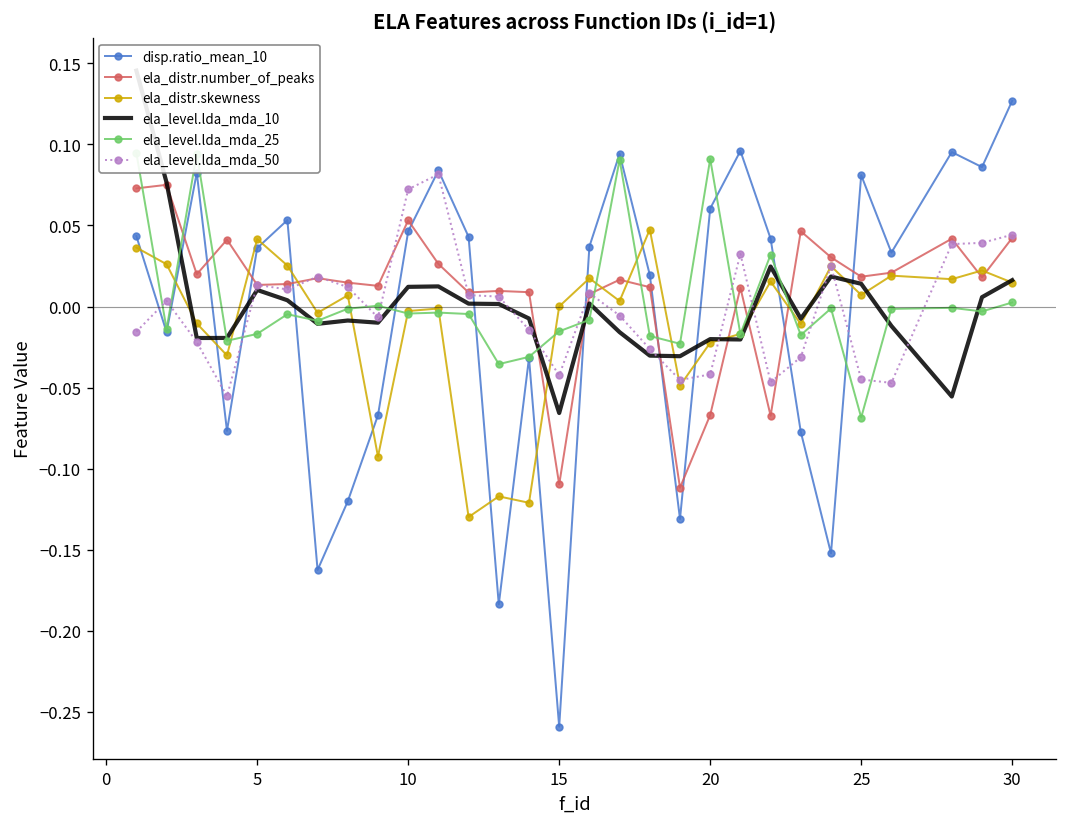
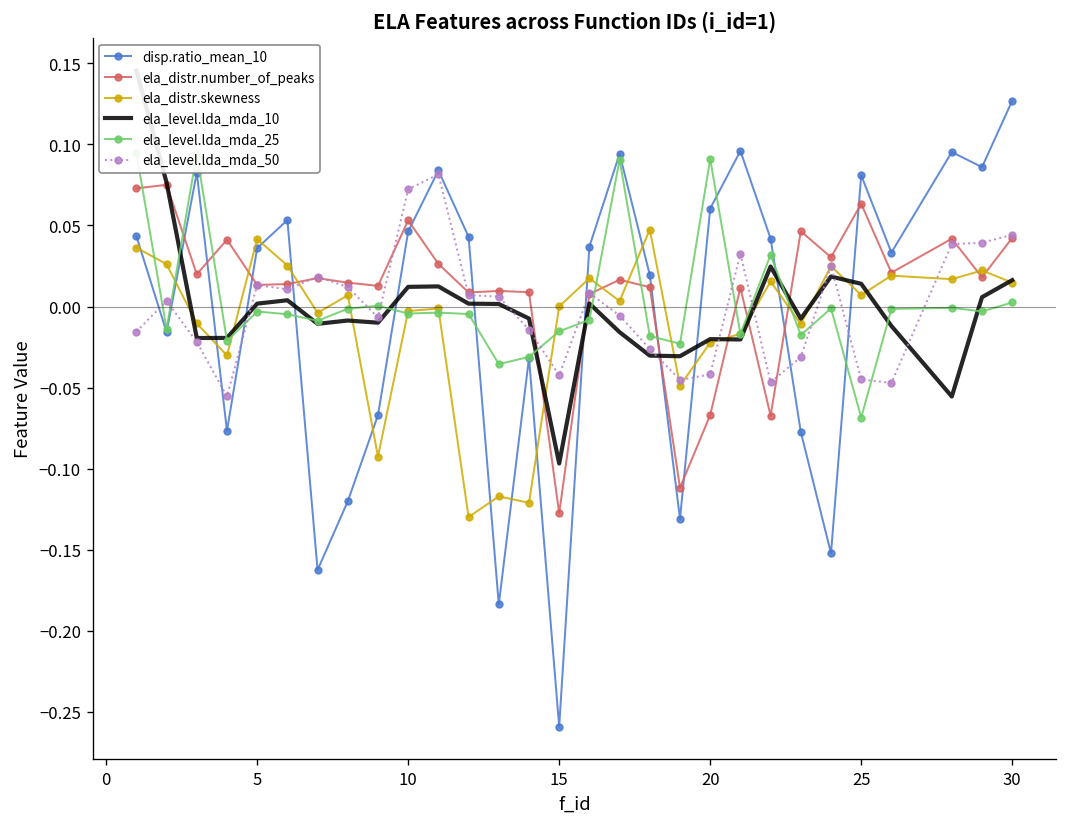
ela_level.lda_mda_10, 5: 0.010 -> 0.002
ela_level.lda_mda_25, 5: -0.017 -> -0.003
ela_distr.number_of_peaks, 15: -0.110 -> -0.128
ela_level.lda_mda_10, 15: -0.066 -> -0.097
ela_distr.number_of_peaks, 25: 0.018 -> 0.063
